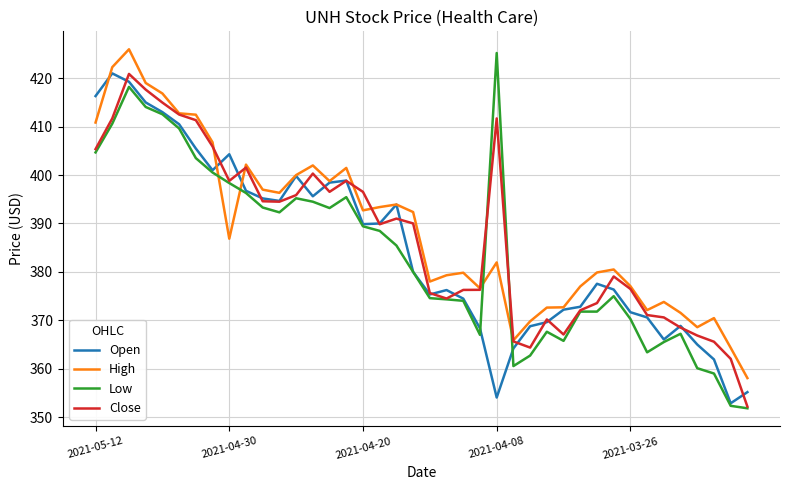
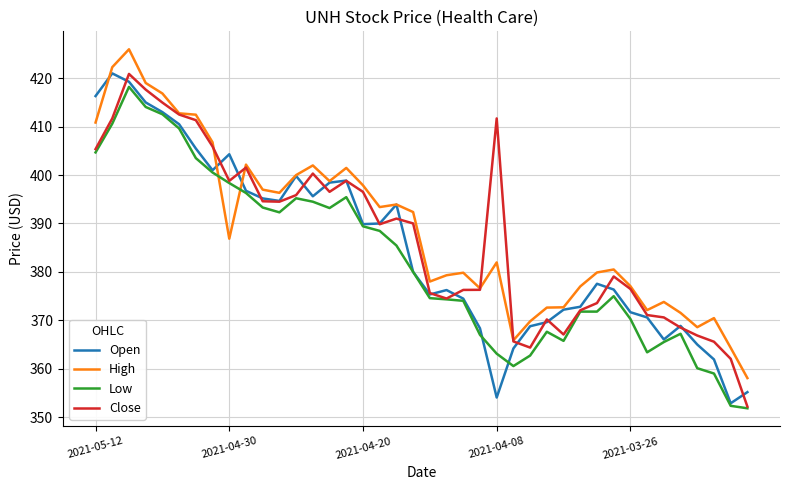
High, 2021-04-20: 393 -> 398
Low, 2021-04-08: 425 -> 363
